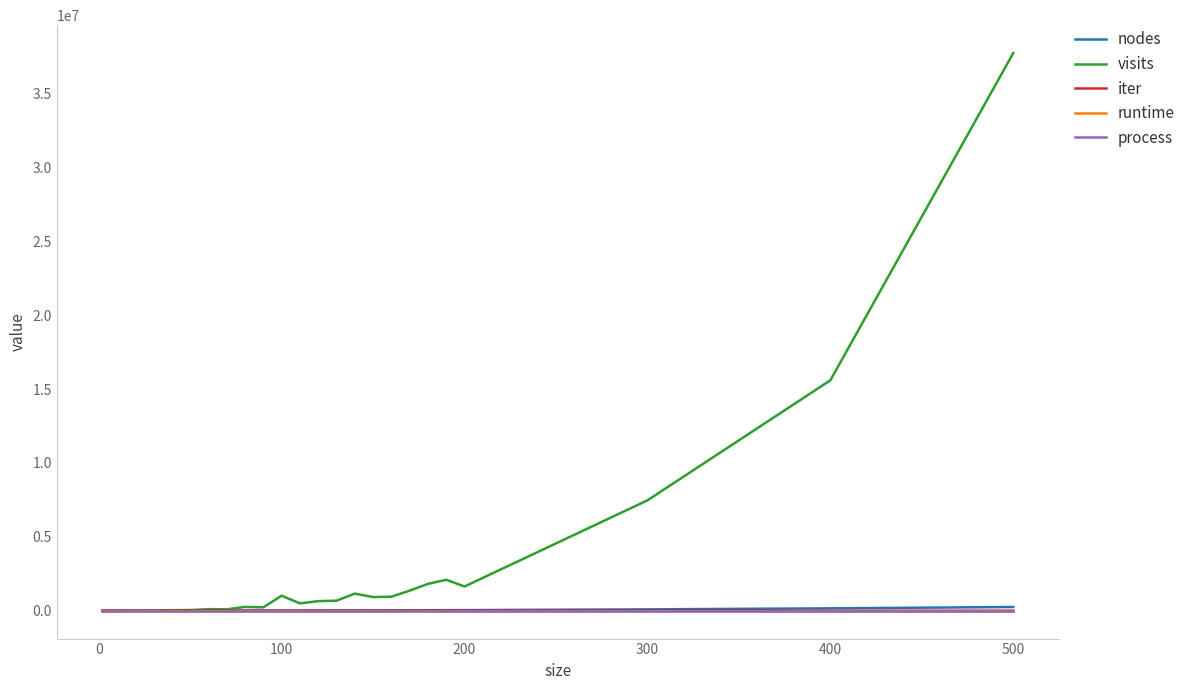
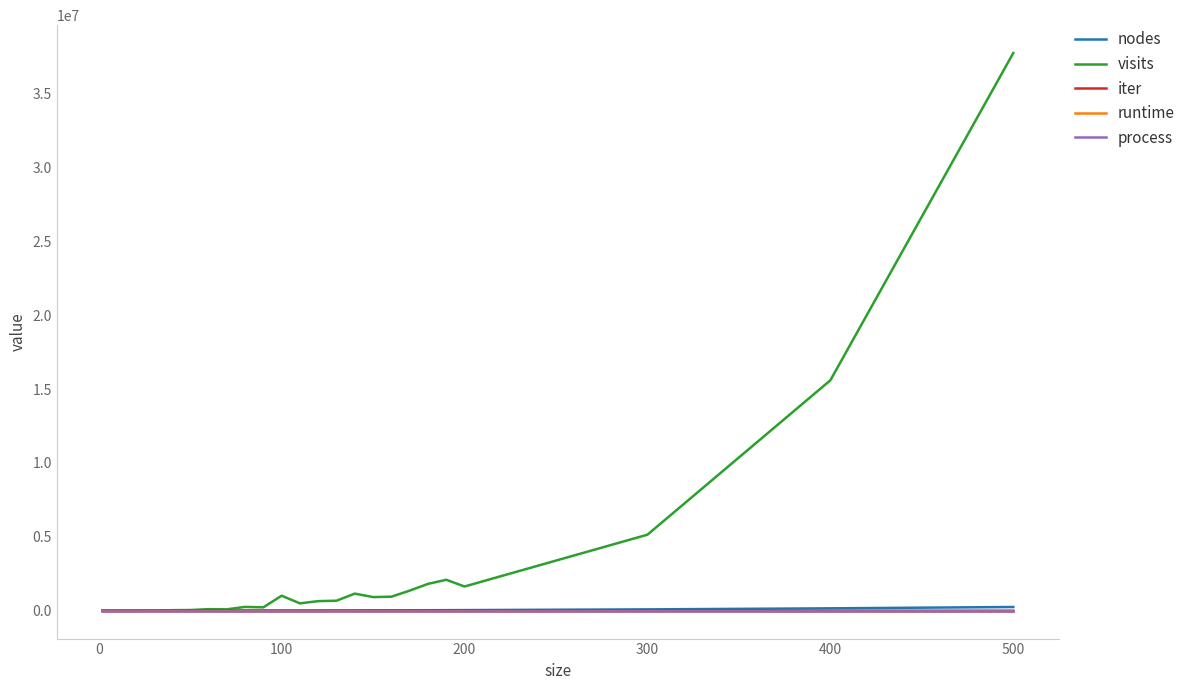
visits, 300: 7500000 -> 5100000
